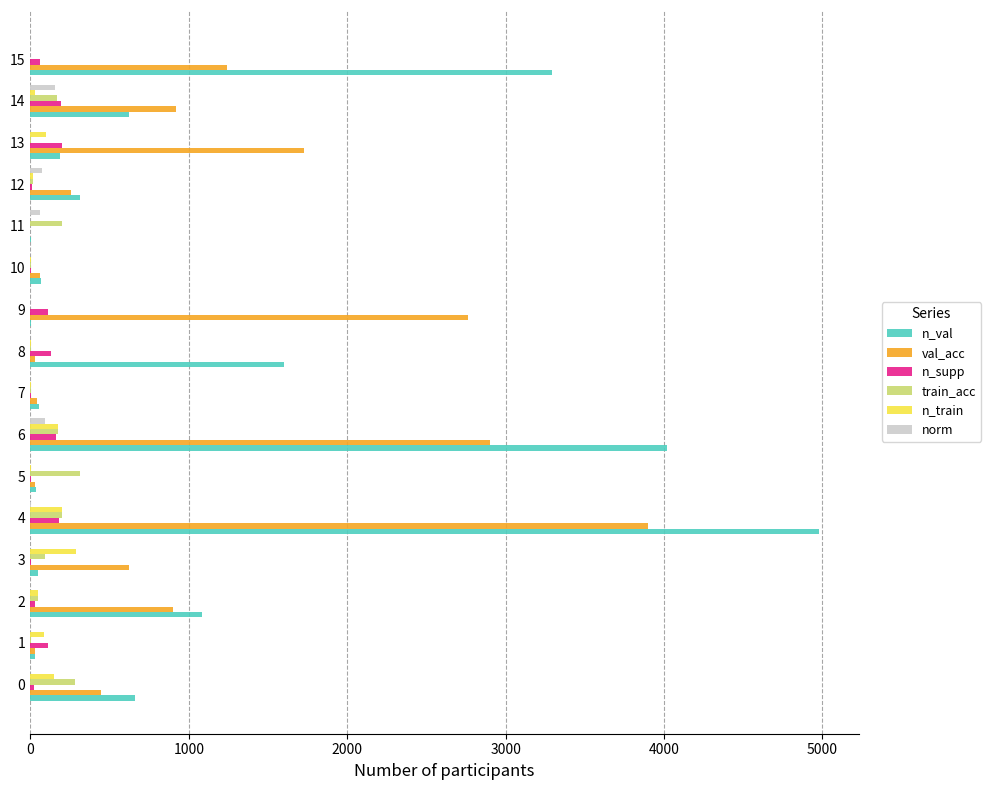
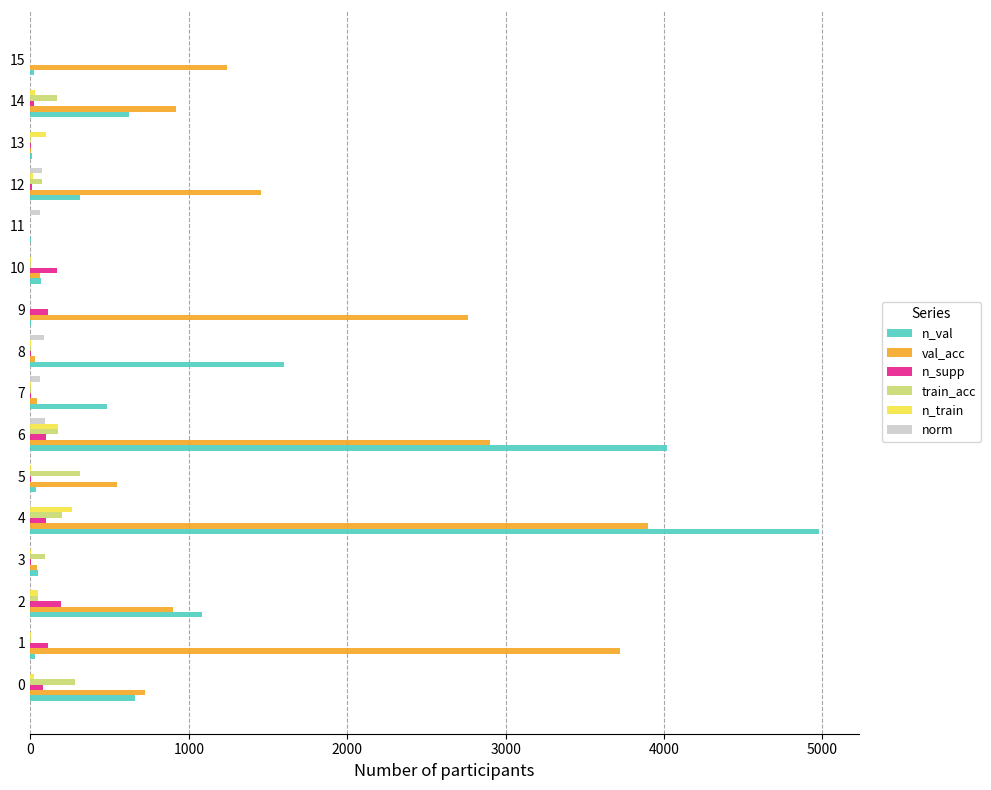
n_supp, 15: 60 -> 0
n_val, 15: 3300 -> 20
norm, 14: 160 -> 0
n_supp, 14: 200 -> 20
n_supp, 13: 200 -> 0
val_acc, 13: 1720 -> 10
n_val, 13: 190 -> 10
train_acc, 12: 10 -> 70
val_acc, 12: 260 -> 1450
train_acc, 11: 200 -> 0
n_supp, 10: 0 -> 170
norm, 8: 0 -> 80
n_supp, 8: 130 -> 0
norm, 7: 0 -> 60
n_val, 7: 60 -> 490
n_supp, 6: 160 -> 100
val_acc, 5: 30 -> 550
n_train, 4: 200 -> 260
n_supp, 4: 180 -> 100
n_train, 3: 290 -> 0
val_acc, 3: 620 -> 40
n_supp, 2: 30 -> 200
n_train, 1: 90 -> 0
val_acc, 1: 30 -> 3720
n_train, 0: 150 -> 30
n_supp, 0: 20 -> 80
val_acc, 0: 450 -> 720
